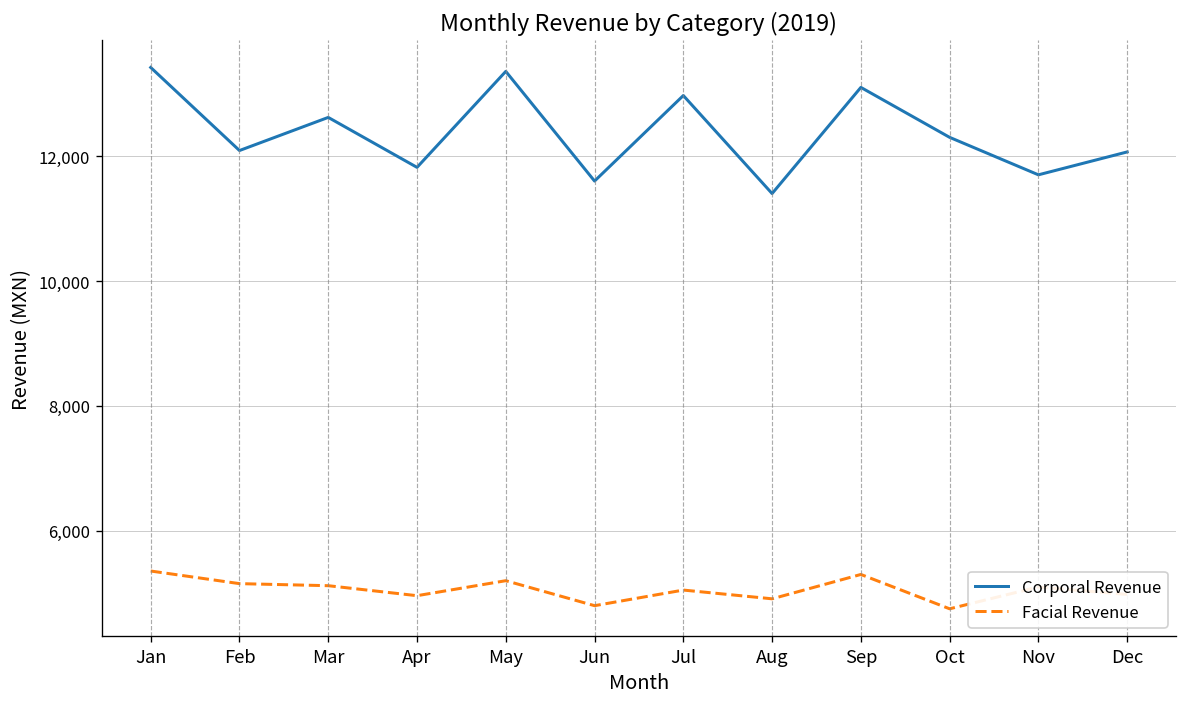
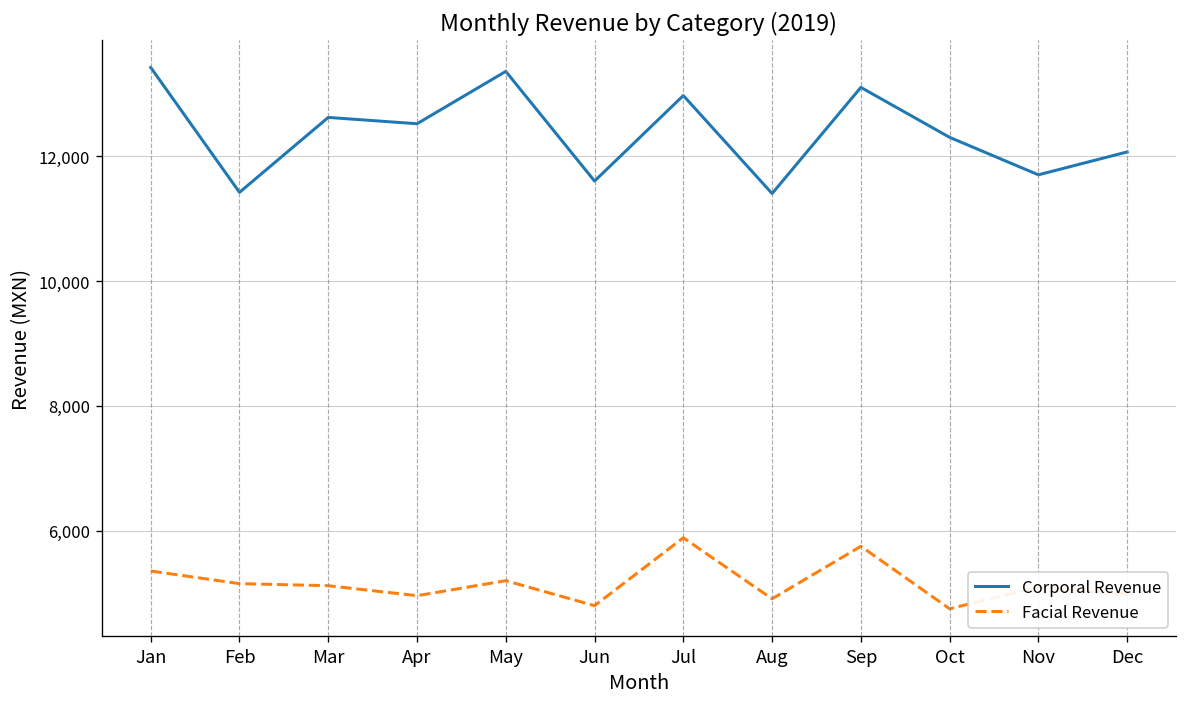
Corporal Revenue, Feb: 12,100 -> 11,400
Corporal Revenue, Apr: 11,800 -> 12,500
Facial Revenue, Jul: 5,100 -> 5,900
Facial Revenue, Sep: 5,300 -> 5,800
